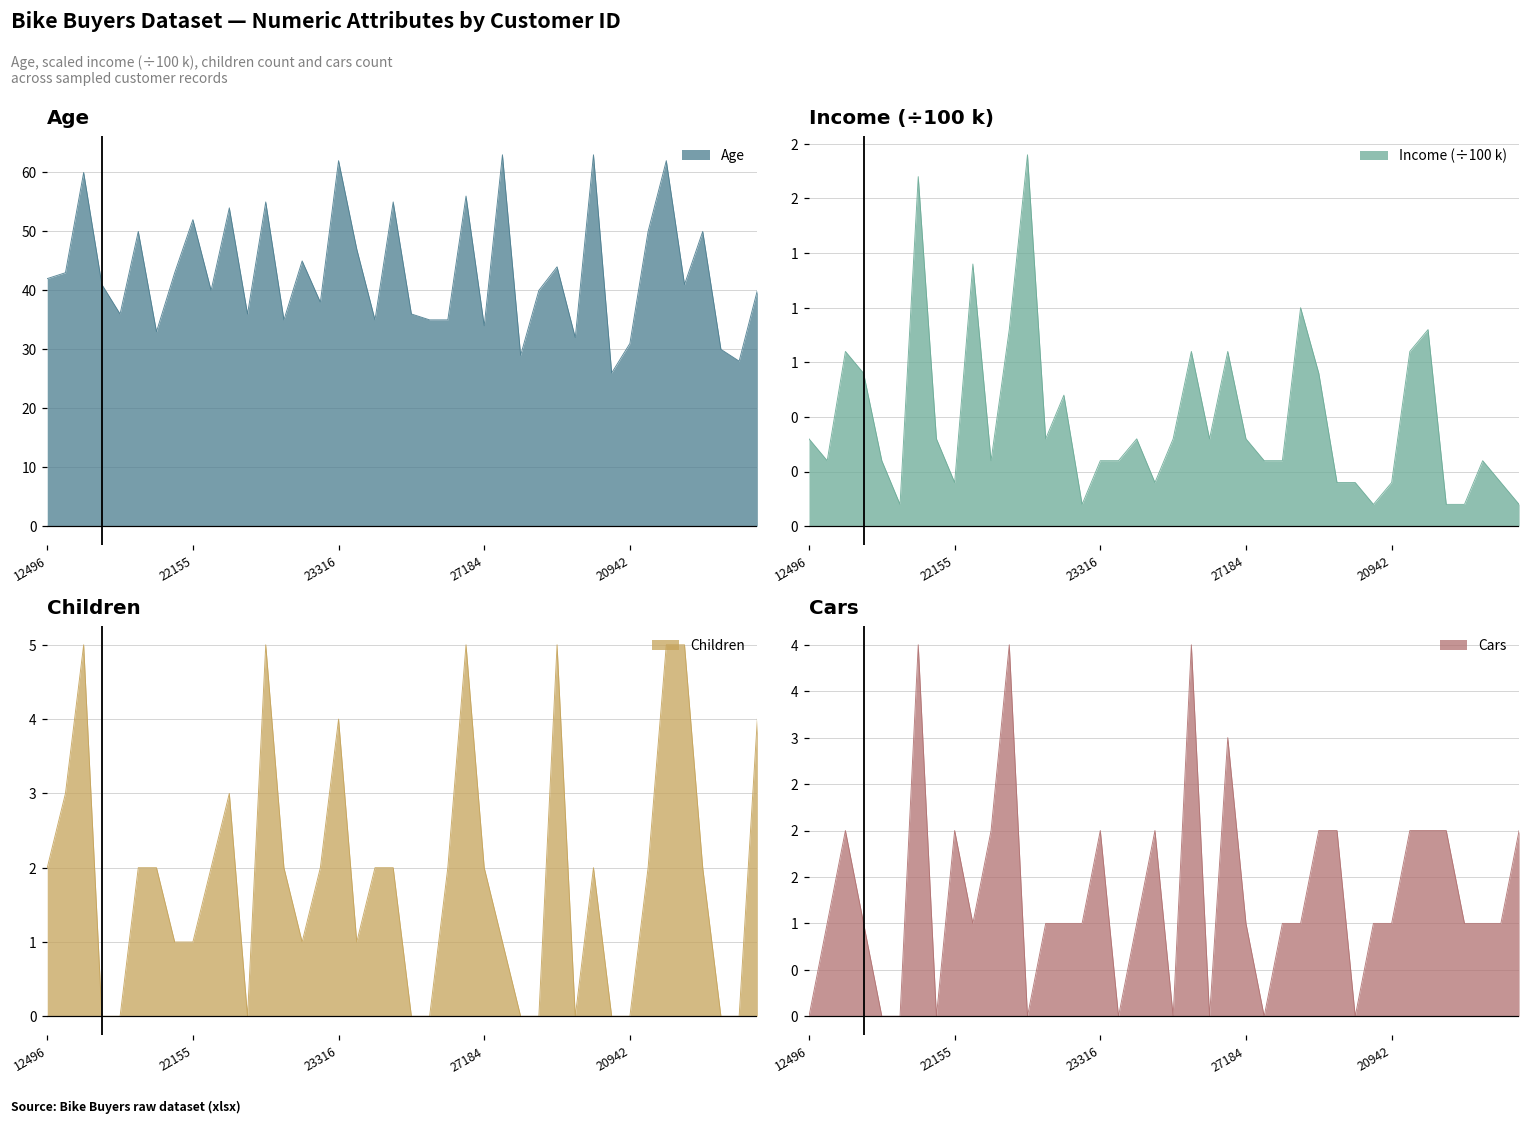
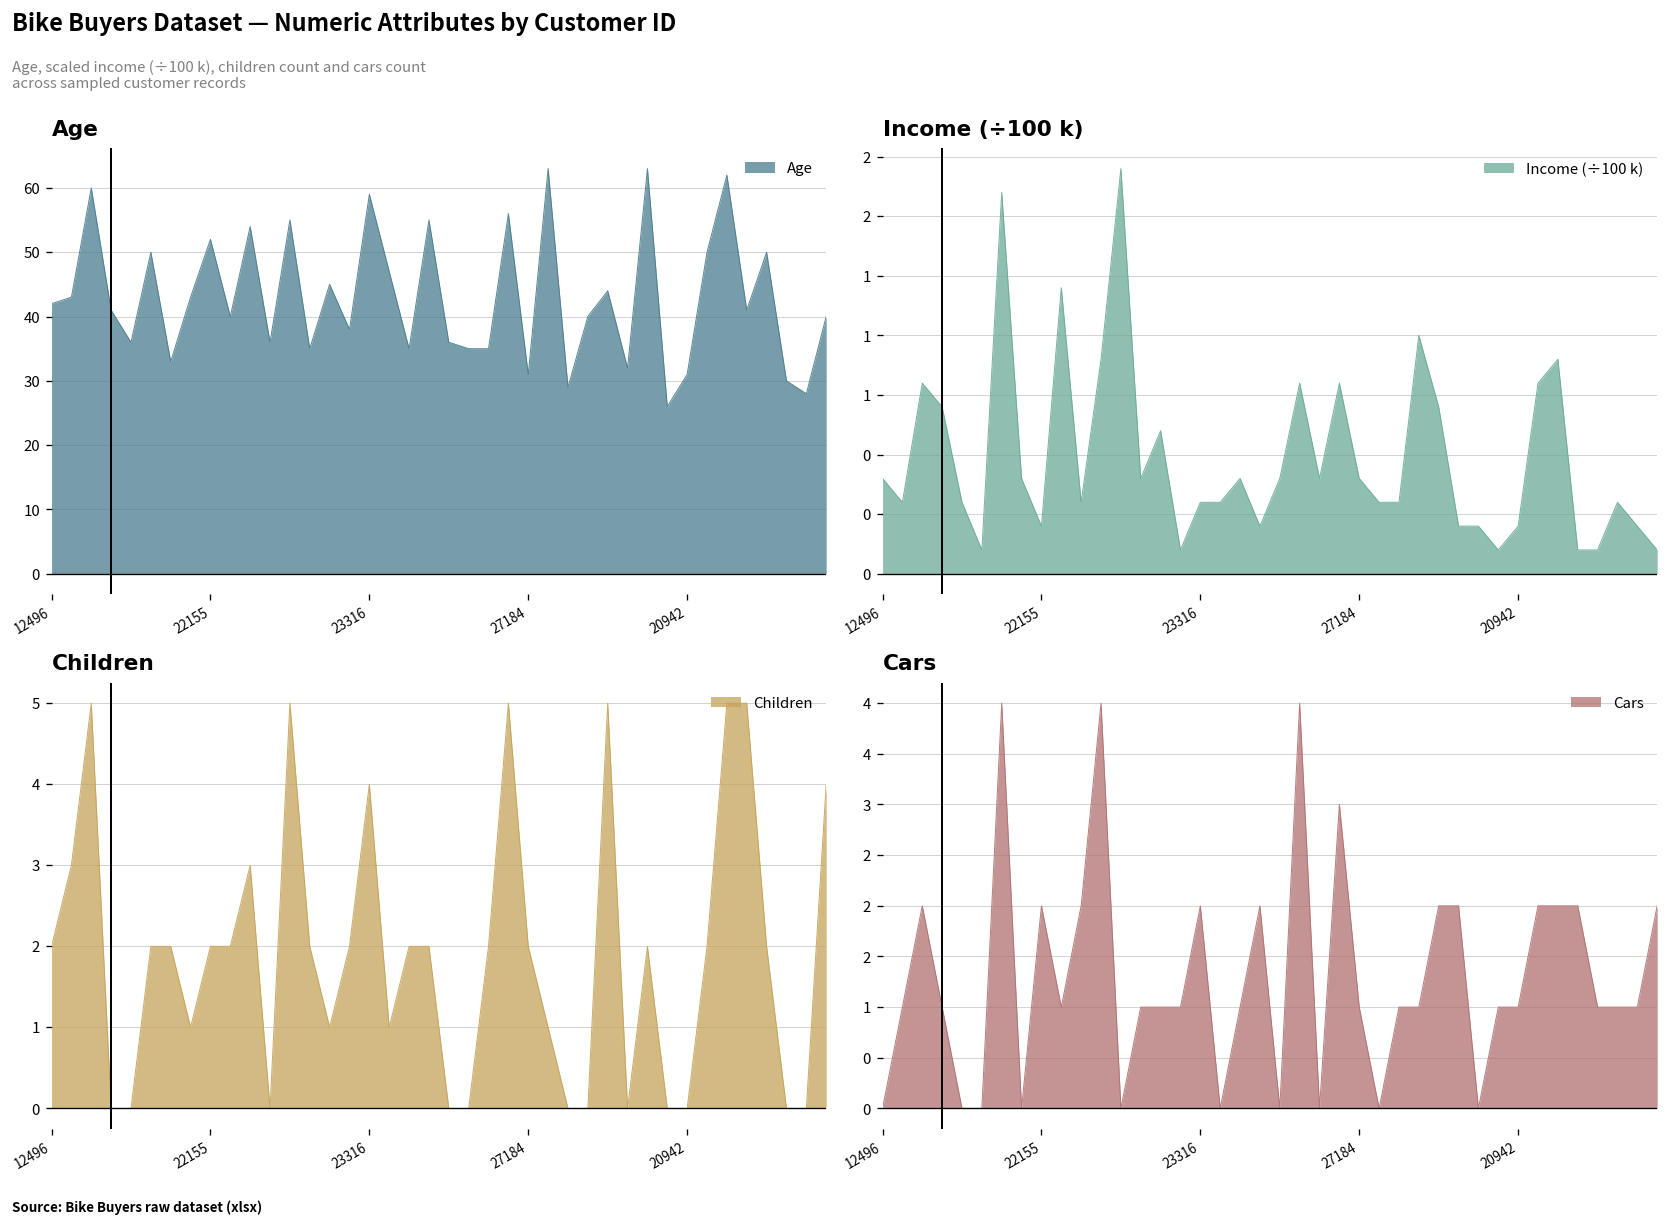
Age, 23316: 62 -> 59
Age, 27184: 34 -> 31
Children, 22155: 1 -> 2
